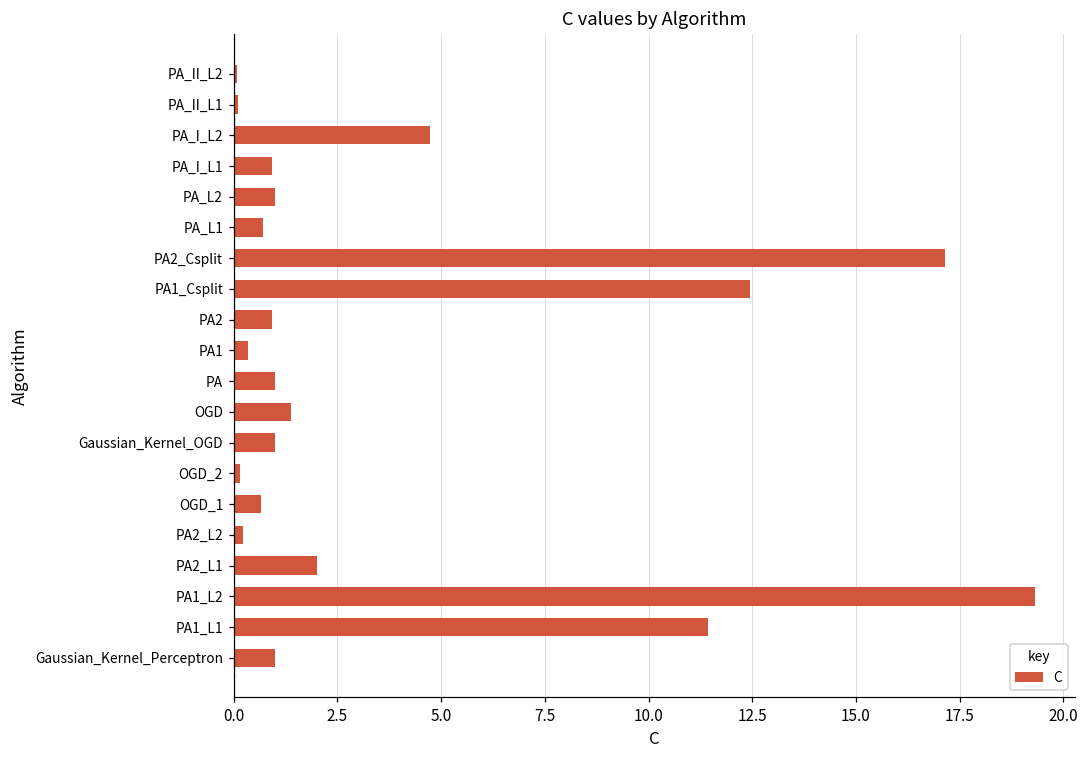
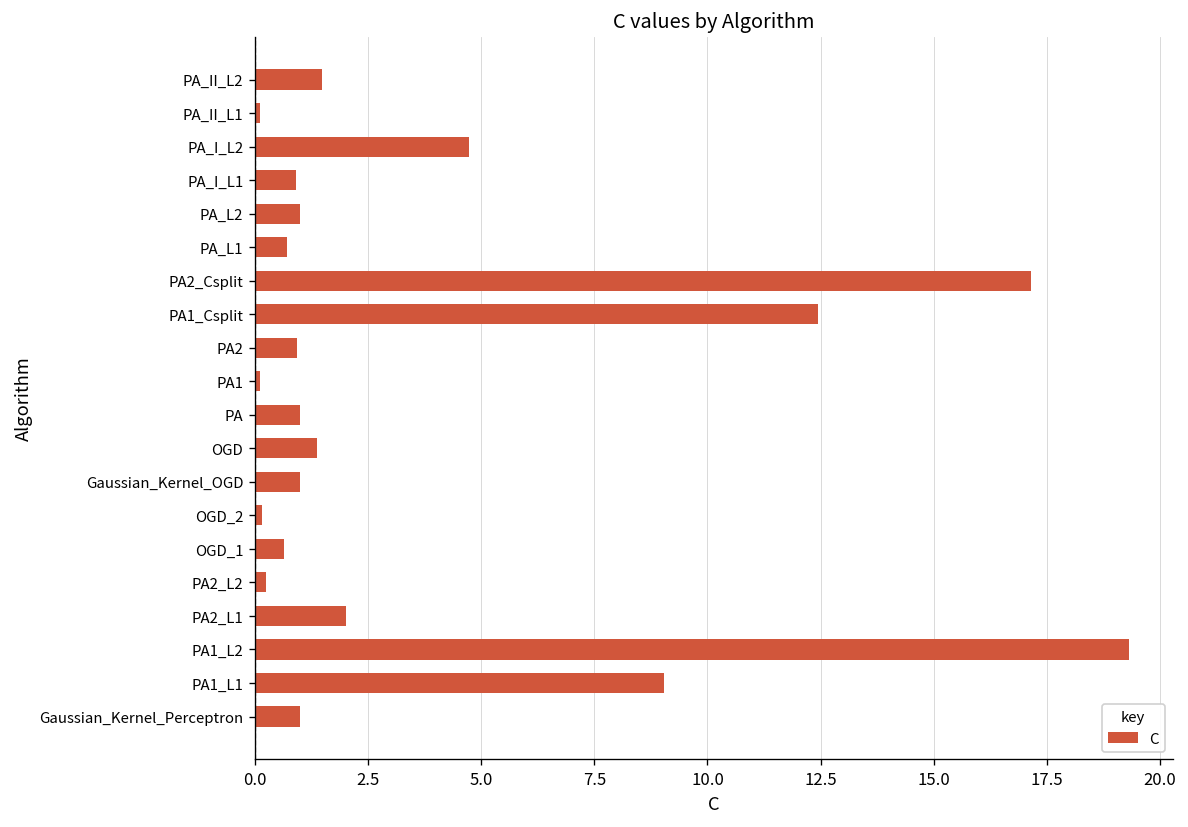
PA_II_L2: 0.1 -> 1.5
PA1: 0.3 -> 0.1
PA1_L1: 11.4 -> 9.0
